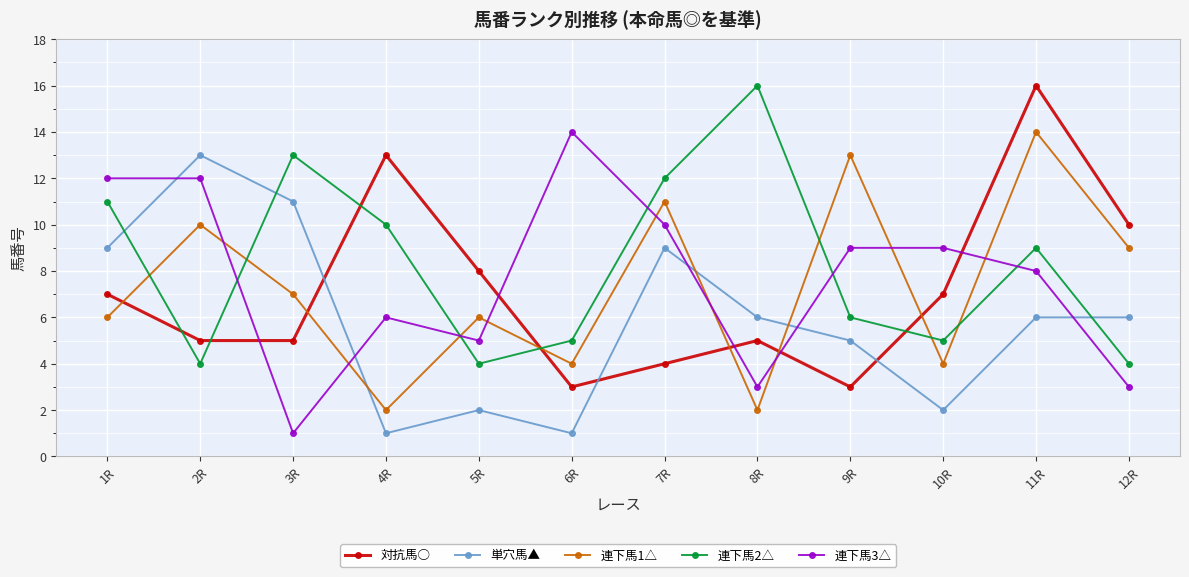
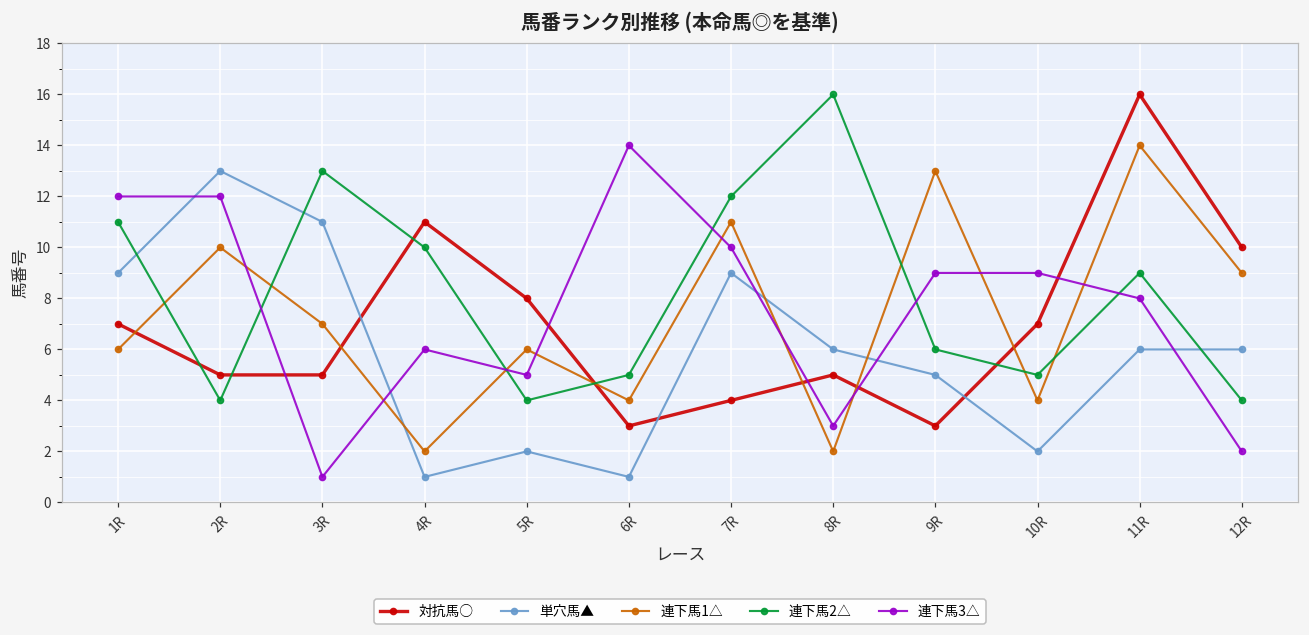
対抗馬○, 4R: 13 -> 11
連下馬3△, 12R: 3 -> 2
